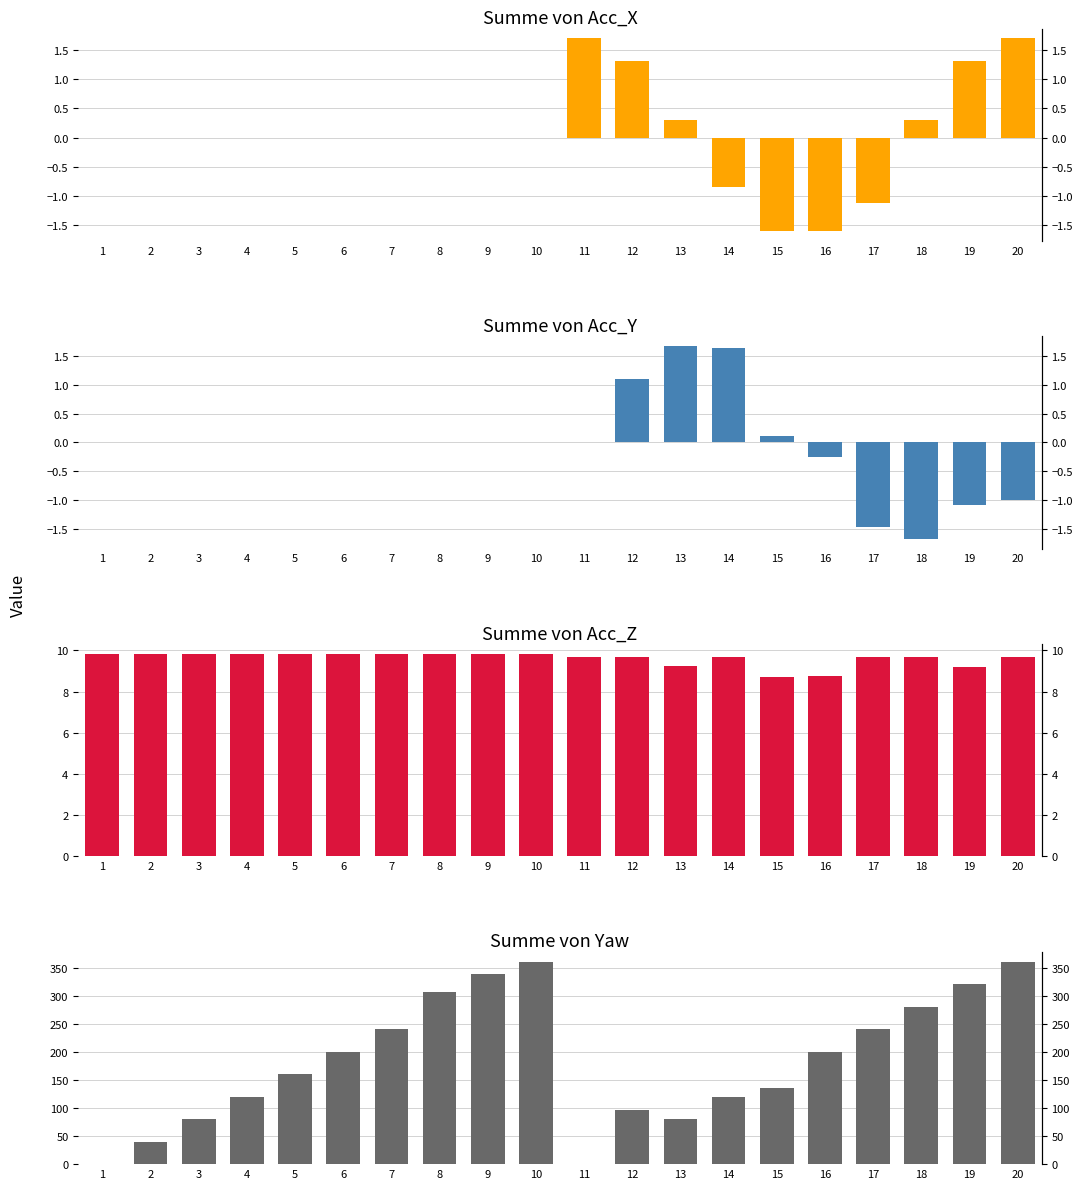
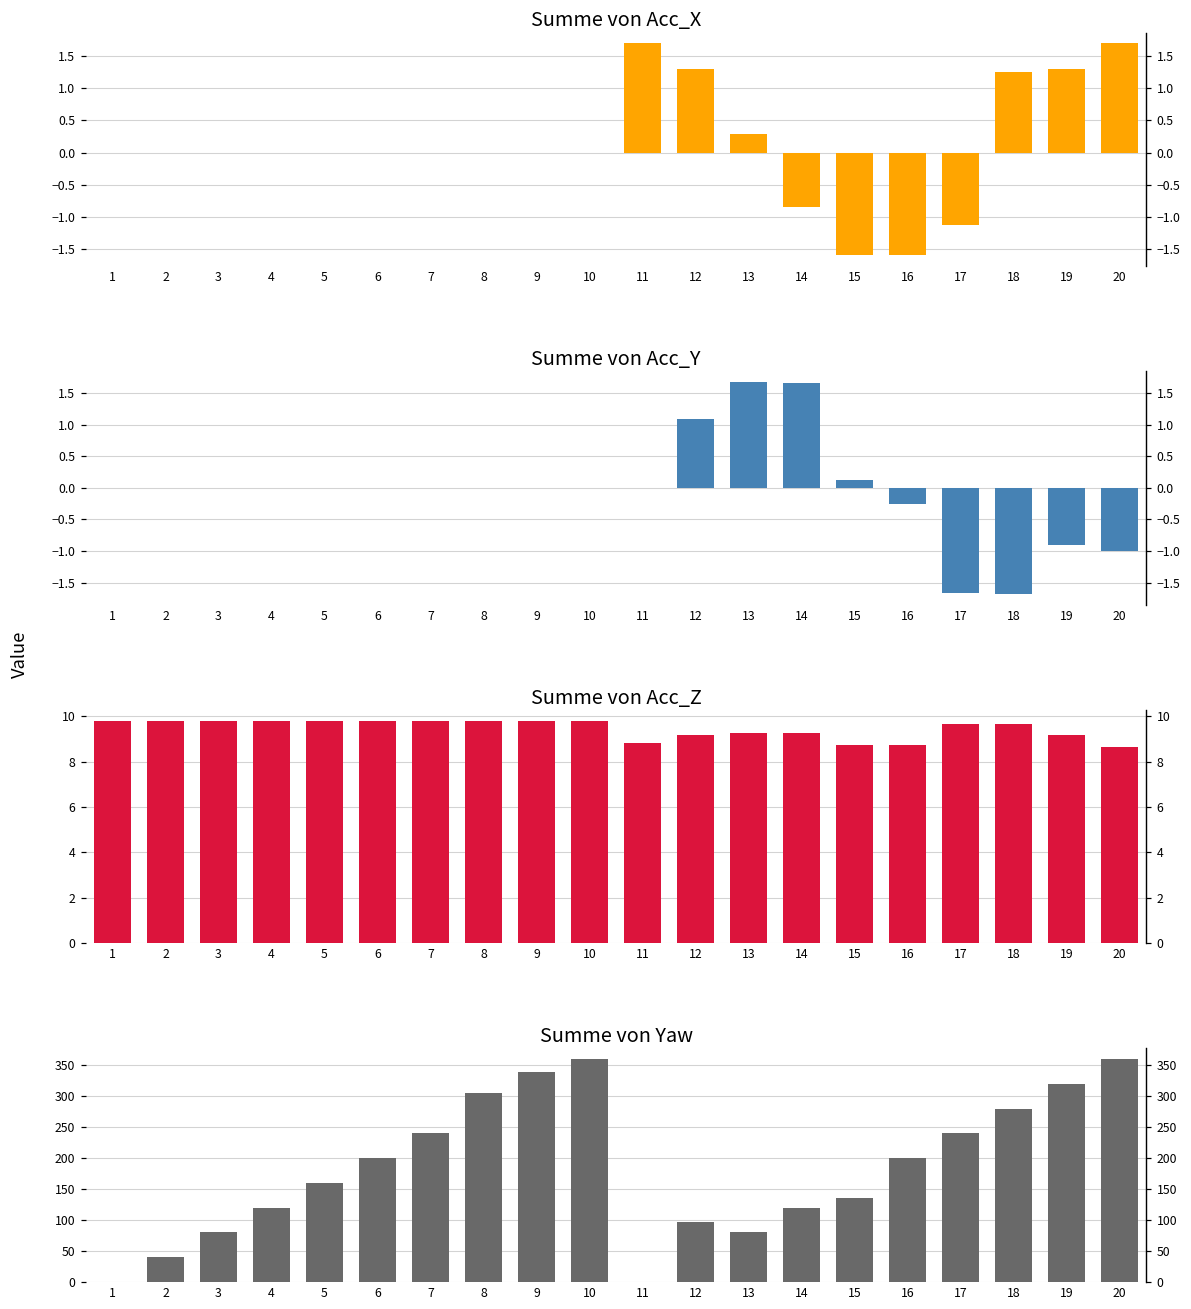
Summe von Acc_X, 18: 0.3 -> 1.2
Summe von Acc_Y, 17: -1.5 -> -1.7
Summe von Acc_Y, 19: -1.1 -> -0.9
Summe von Acc_Z, 11: 9.7 -> 8.8
Summe von Acc_Z, 12: 9.7 -> 9.2
Summe von Acc_Z, 14: 9.7 -> 9.3
Summe von Acc_Z, 20: 9.7 -> 8.7
